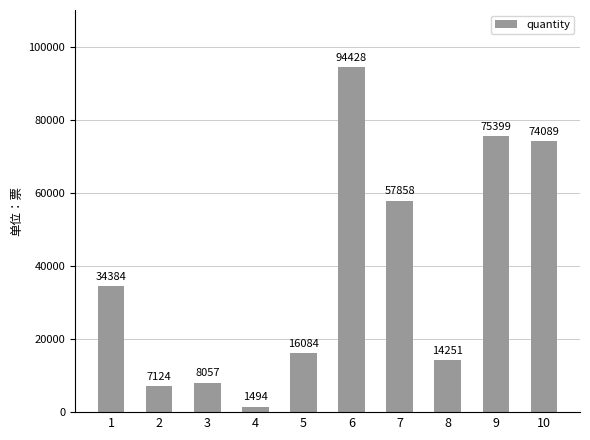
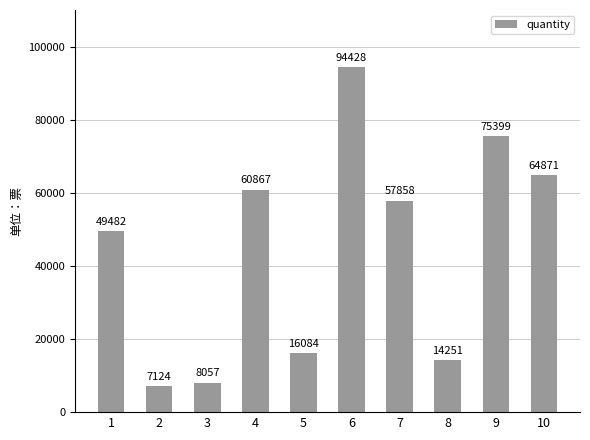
1: 34384 -> 49482
4: 1494 -> 60867
10: 74089 -> 64871
